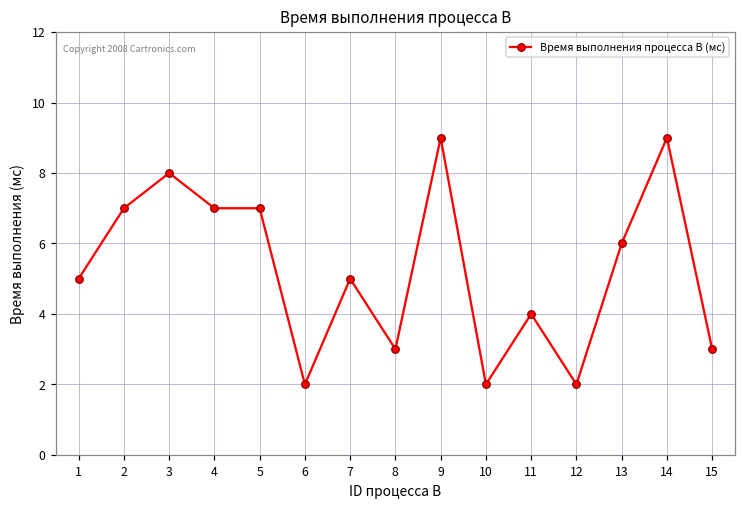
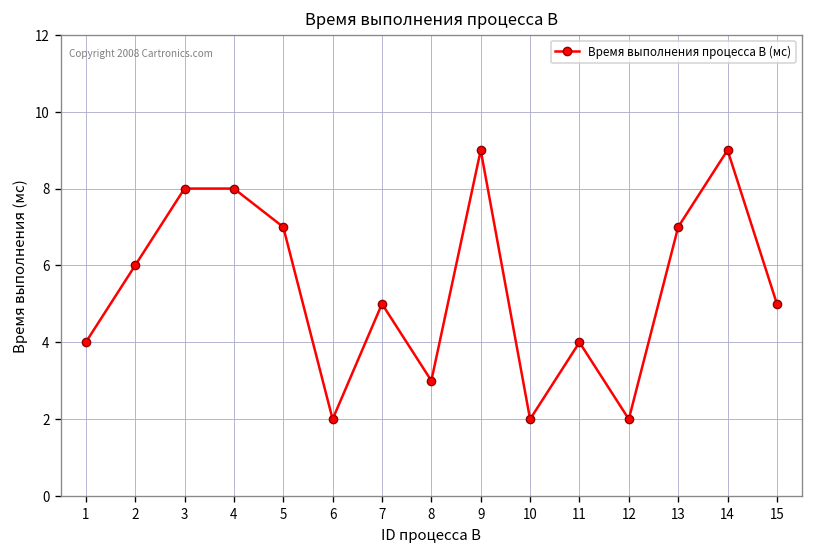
1: 5 -> 4
2: 7 -> 6
4: 7 -> 8
13: 6 -> 7
15: 3 -> 5
